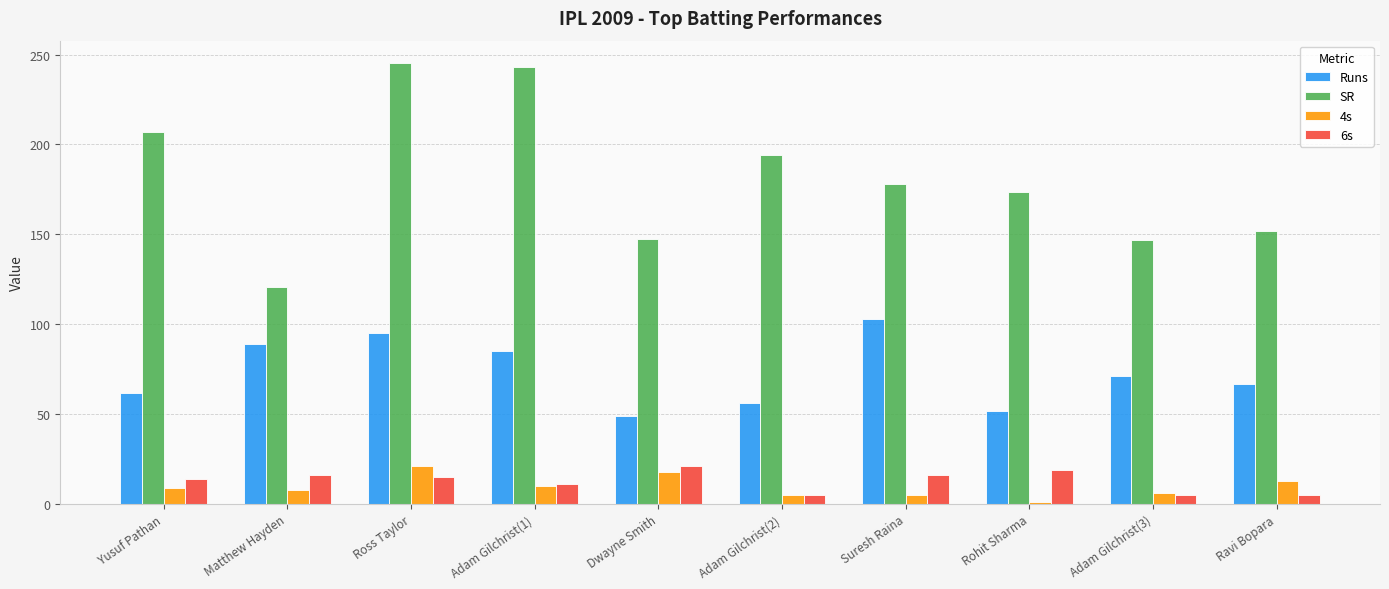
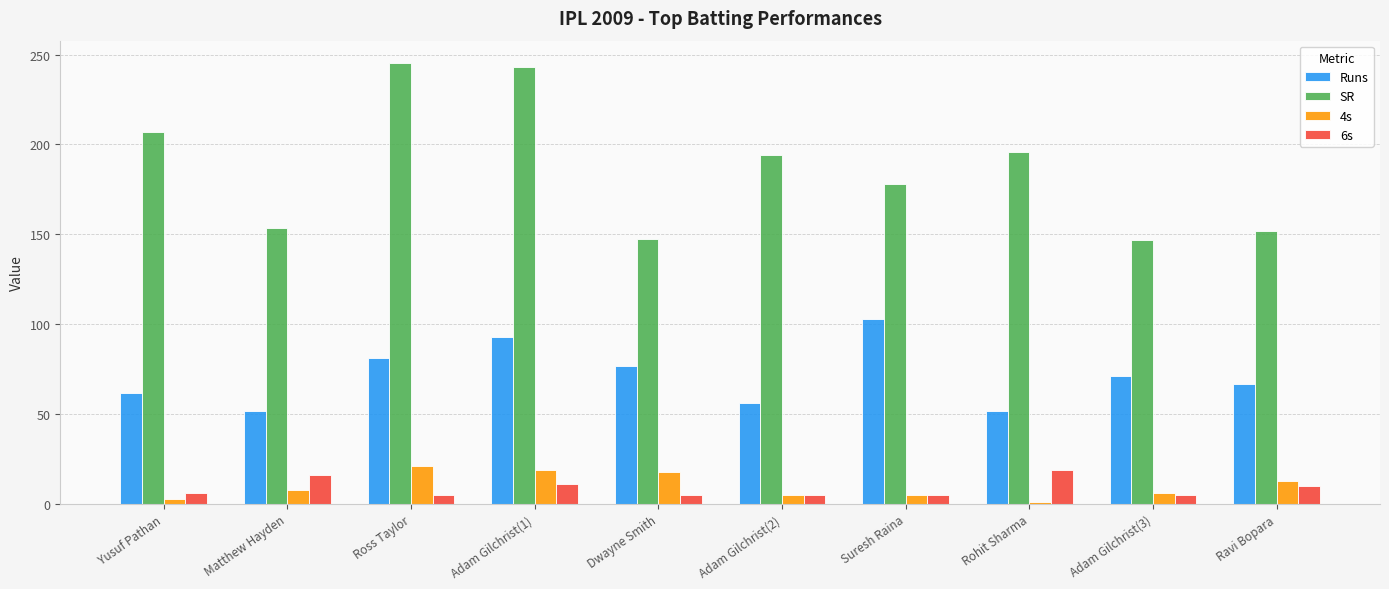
4s, Yusuf Pathan: 9 -> 3
6s, Yusuf Pathan: 14 -> 6
Runs, Matthew Hayden: 89 -> 52
SR, Matthew Hayden: 121 -> 153
Runs, Ross Taylor: 95 -> 81
6s, Ross Taylor: 15 -> 5
Runs, Adam Gilchrist(1): 85 -> 93
4s, Adam Gilchrist(1): 10 -> 19
Runs, Dwayne Smith: 49 -> 77
6s, Dwayne Smith: 21 -> 5
6s, Suresh Raina: 16 -> 5
SR, Rohit Sharma: 173 -> 196
6s, Ravi Bopara: 5 -> 10
